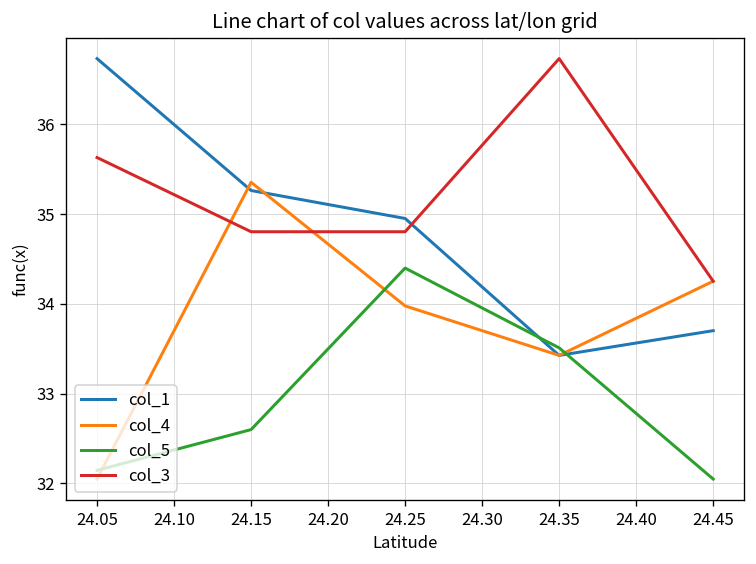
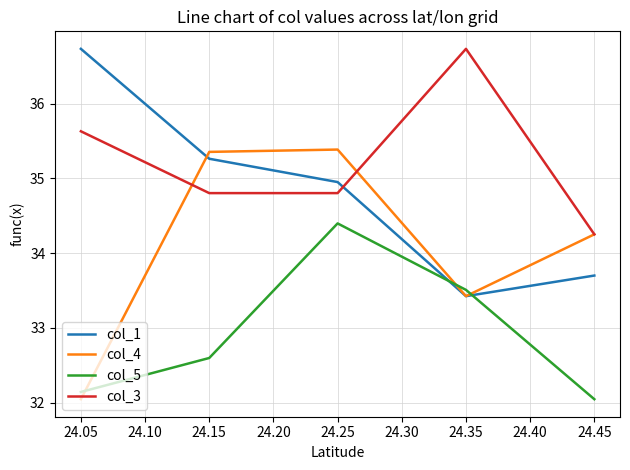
col_4, 24.25: 34.0 -> 35.4
